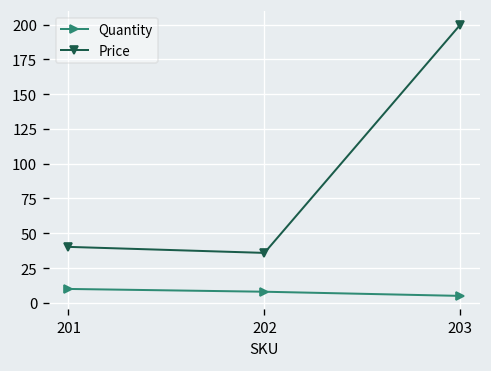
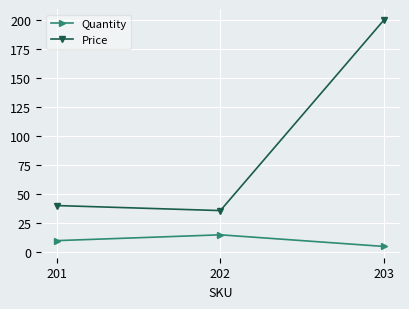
Quantity, 202: 8 -> 15
